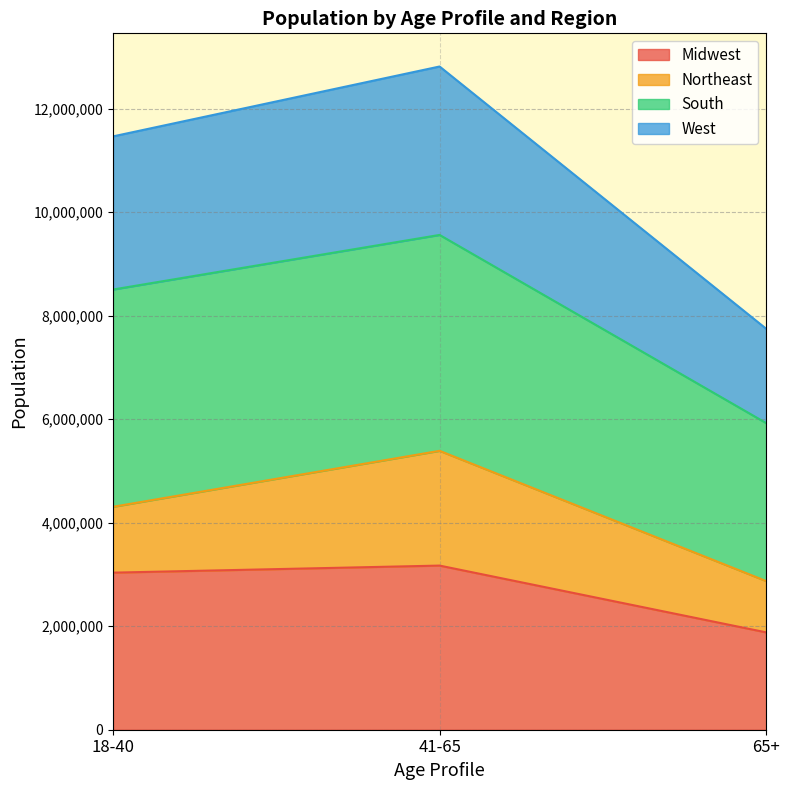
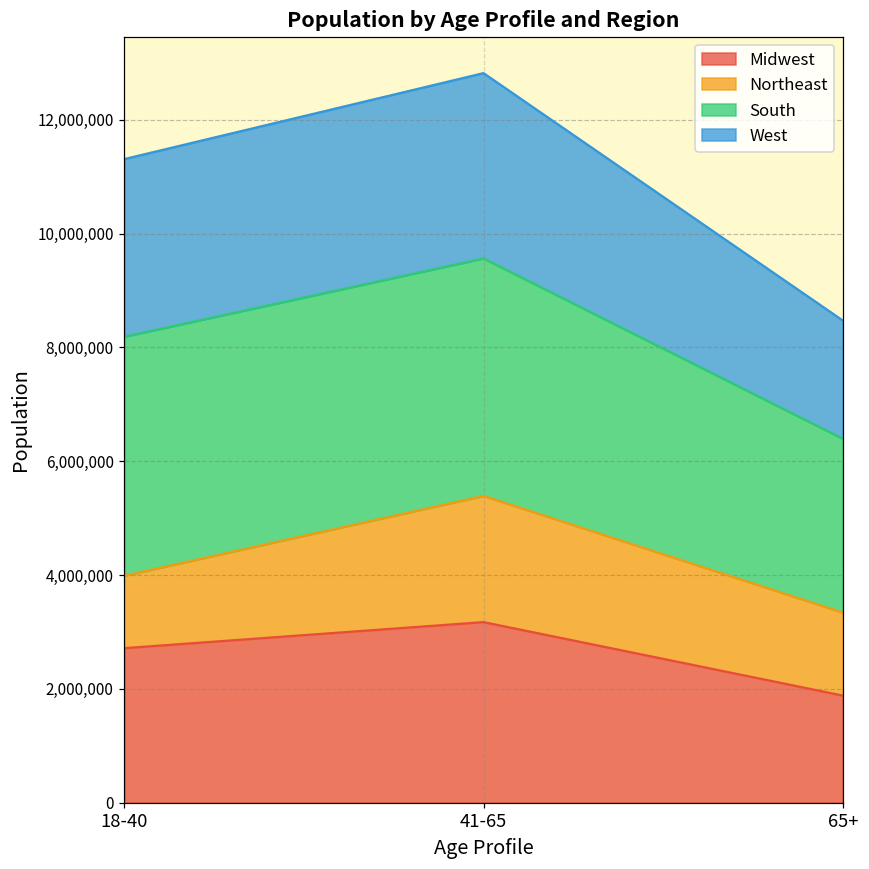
Midwest, 18-40: 3,000,000 -> 2,700,000
West, 18-40: 3,000,000 -> 3,100,000
Northeast, 65+: 1,000,000 -> 1,500,000
West, 65+: 1,800,000 -> 2,100,000
